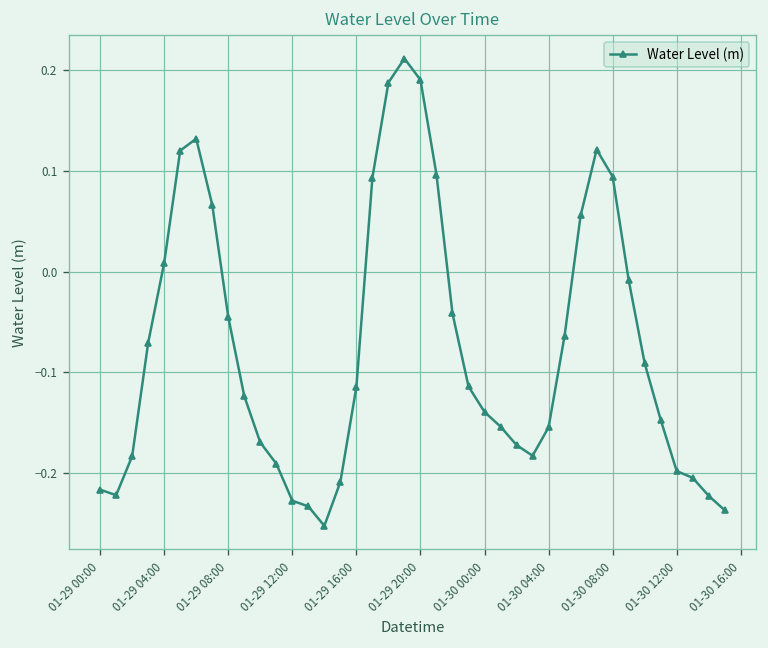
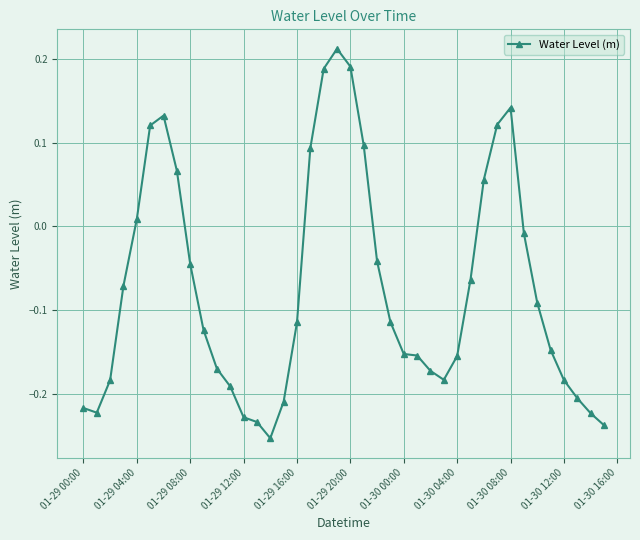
01-30 00:00: -0.14 -> -0.15
01-30 08:00: 0.09 -> 0.14
01-30 12:00: -0.20 -> -0.18
